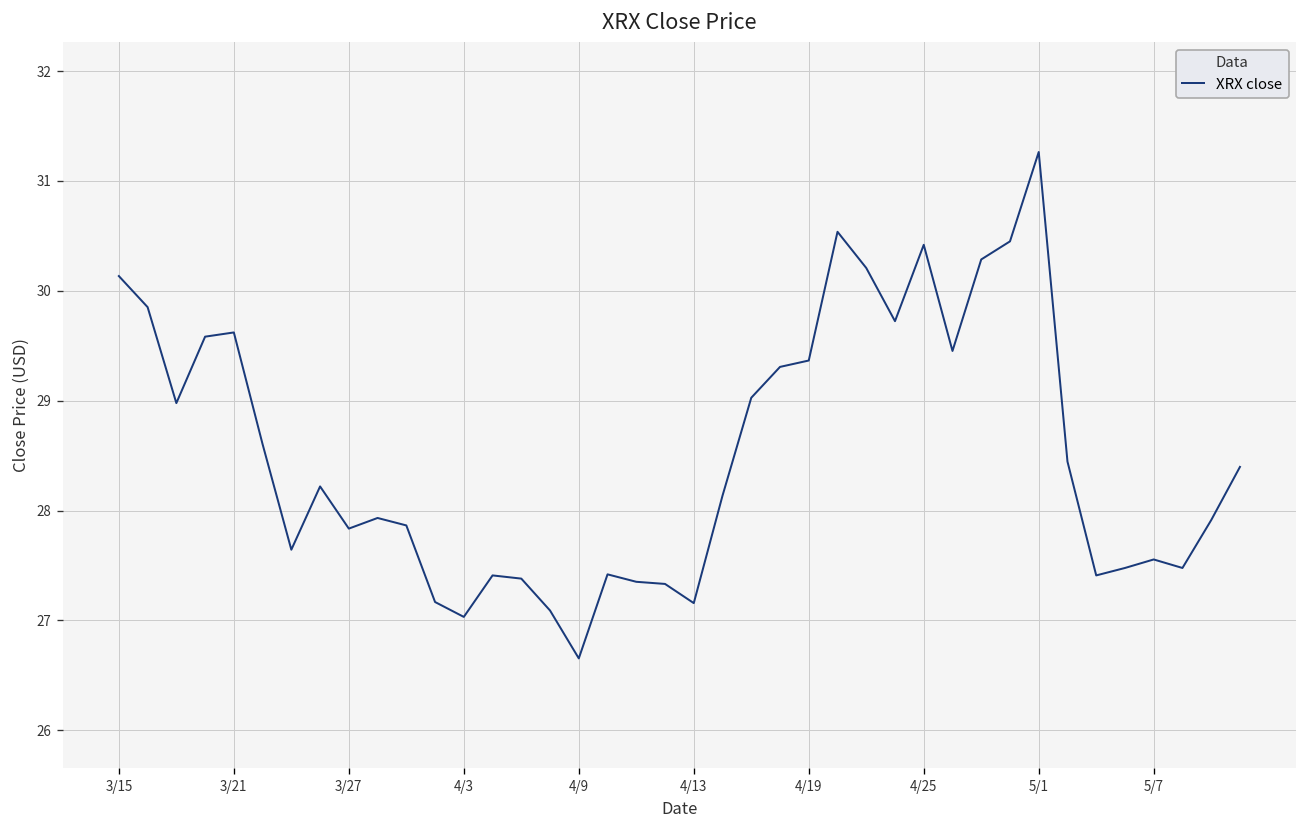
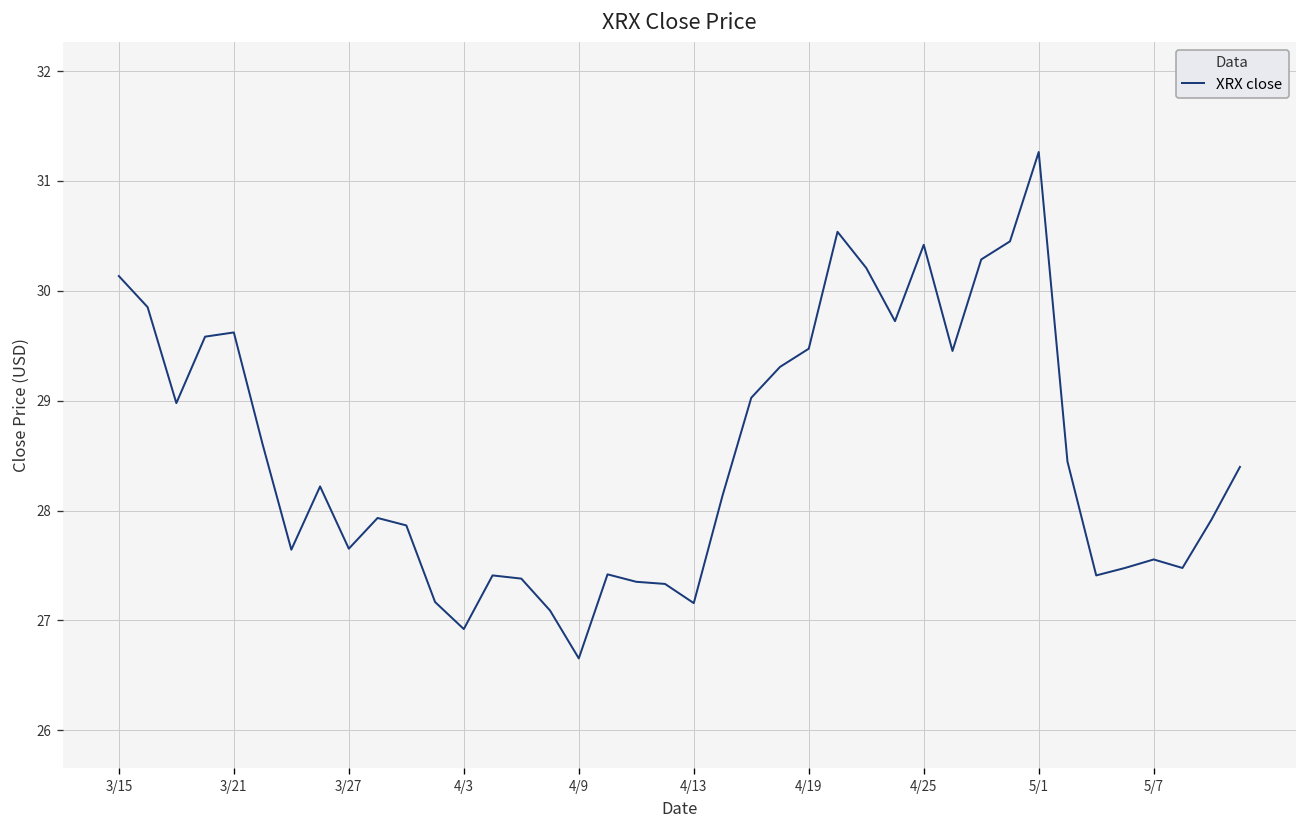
3/27: 27.8 -> 27.7
4/3: 27.0 -> 26.9
4/19: 29.4 -> 29.5
